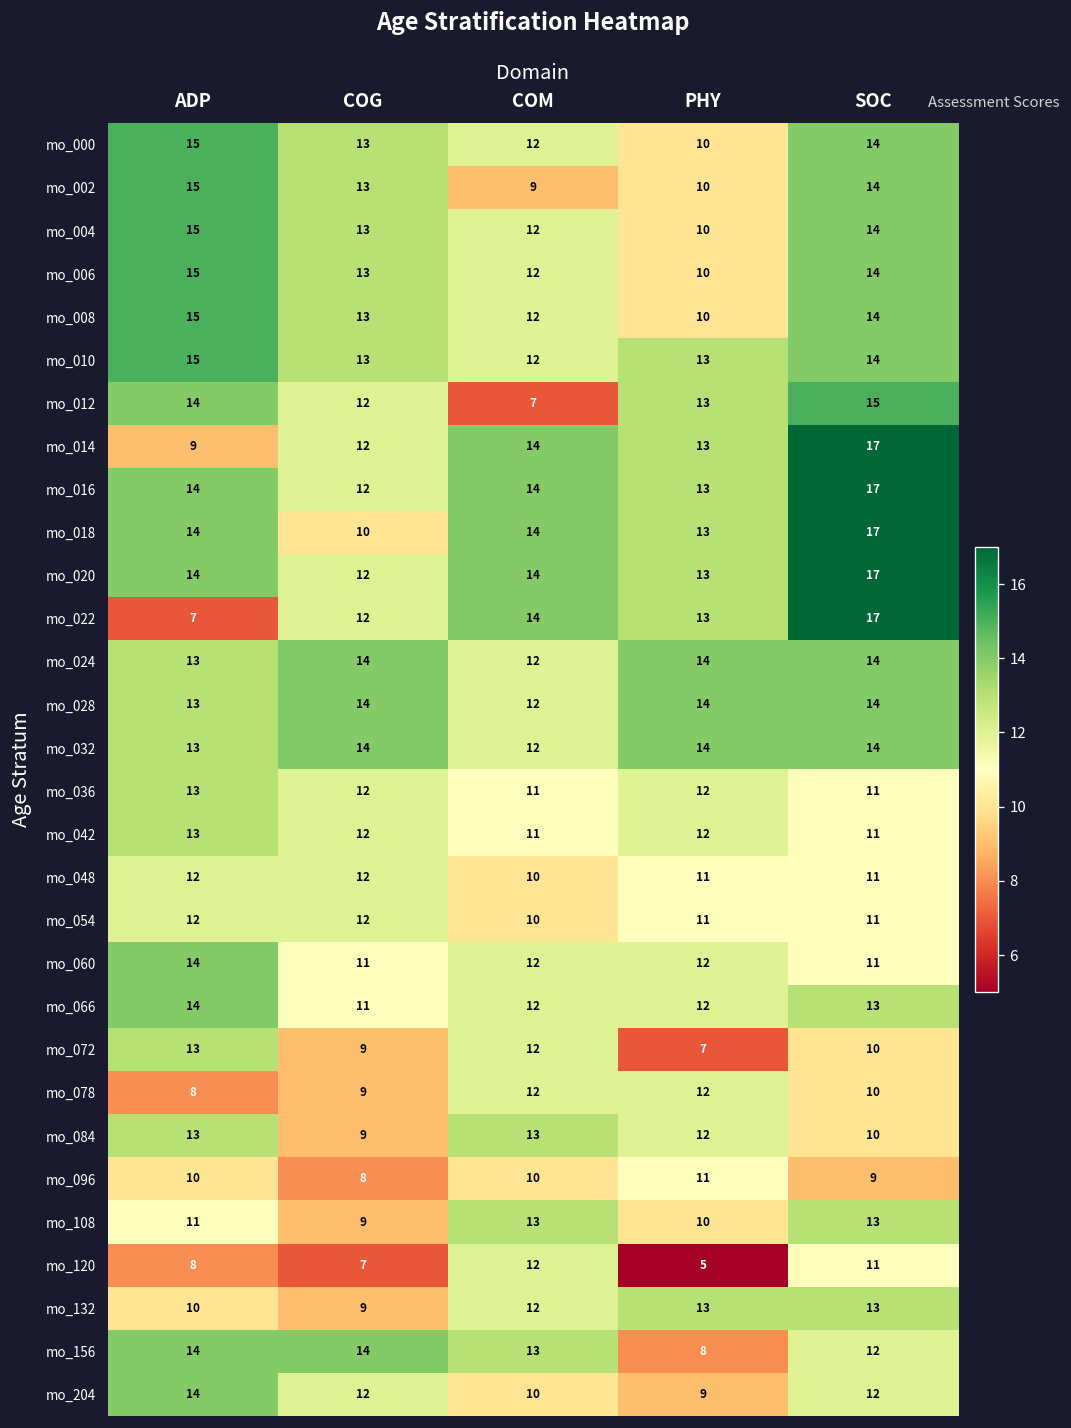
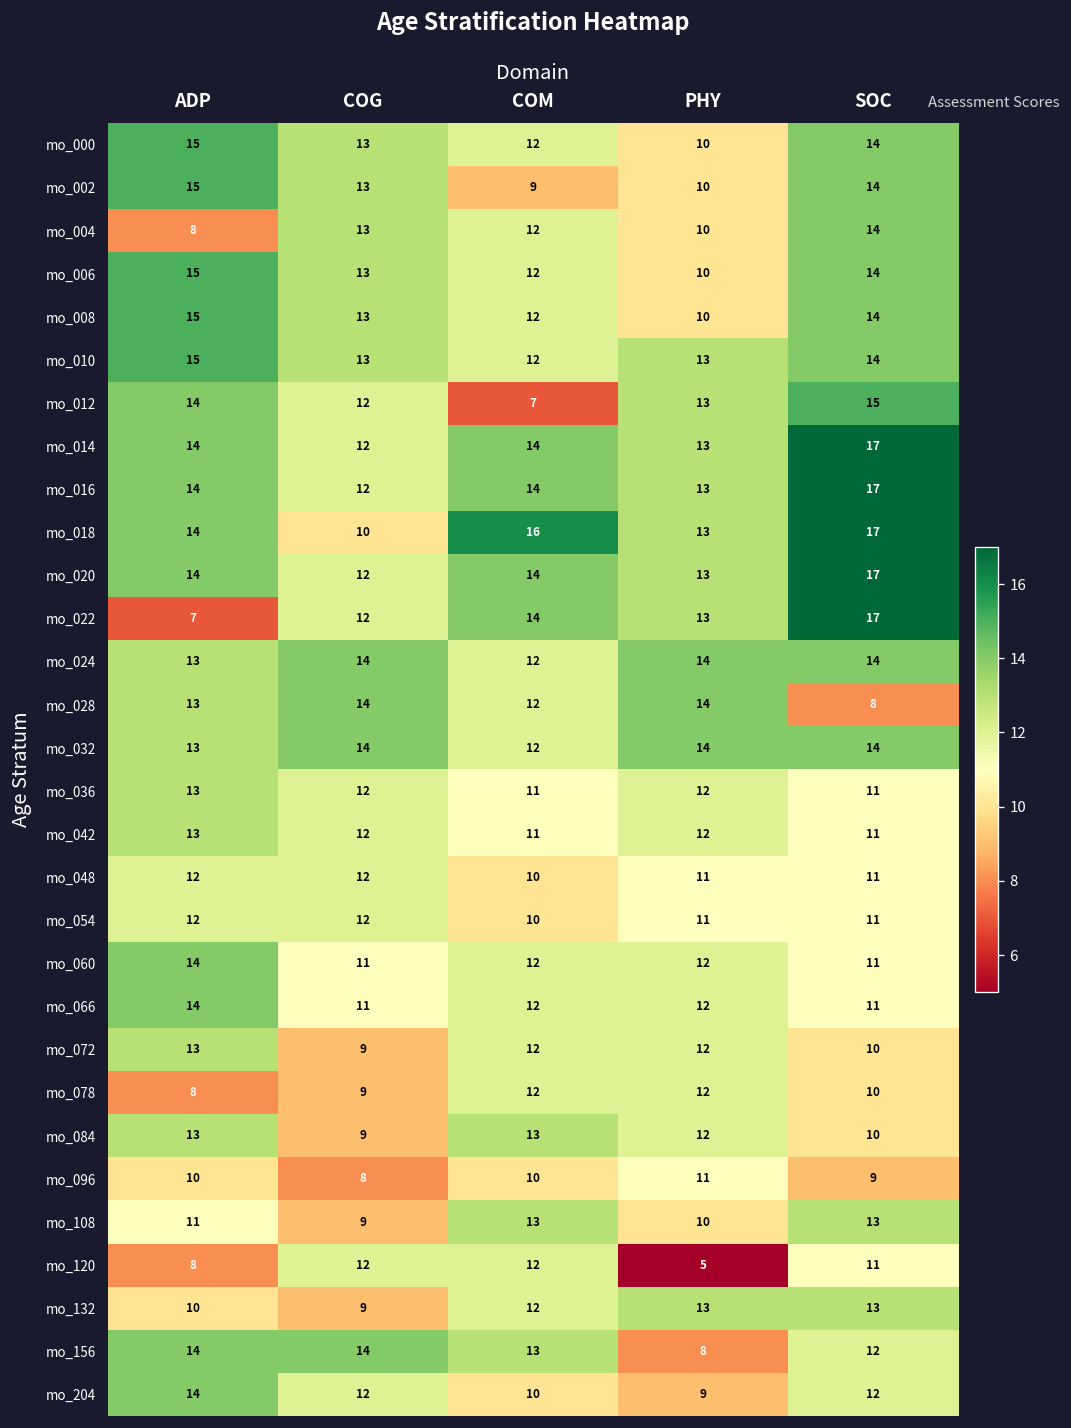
mo_004, ADP: 15 -> 8
mo_014, ADP: 9 -> 14
mo_018, COM: 14 -> 16
mo_028, SOC: 14 -> 8
mo_066, SOC: 13 -> 11
mo_072, PHY: 7 -> 12
mo_120, COG: 7 -> 12
